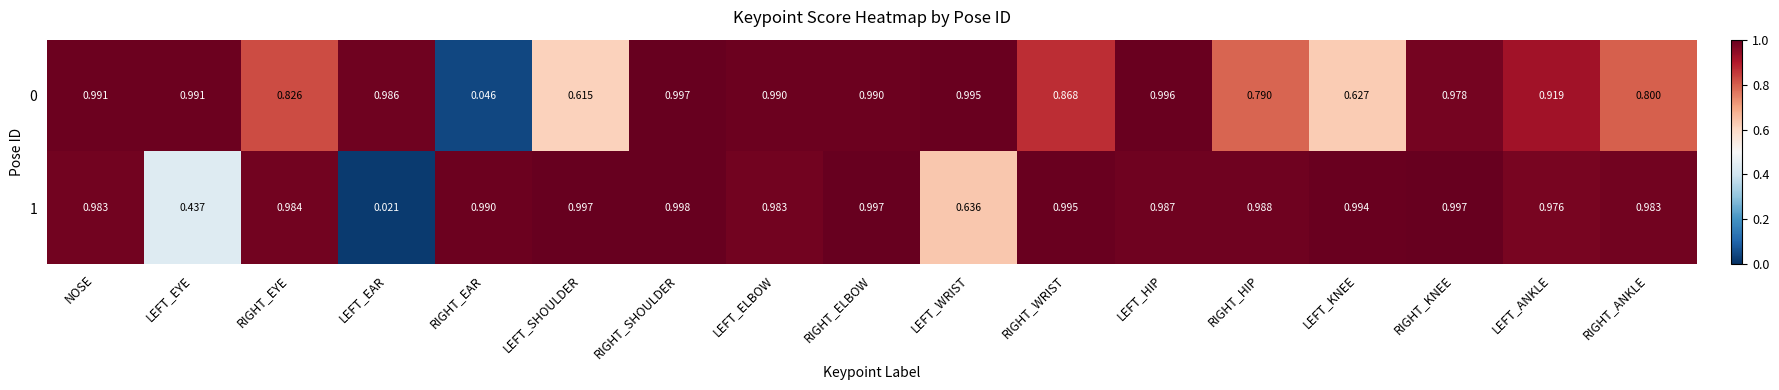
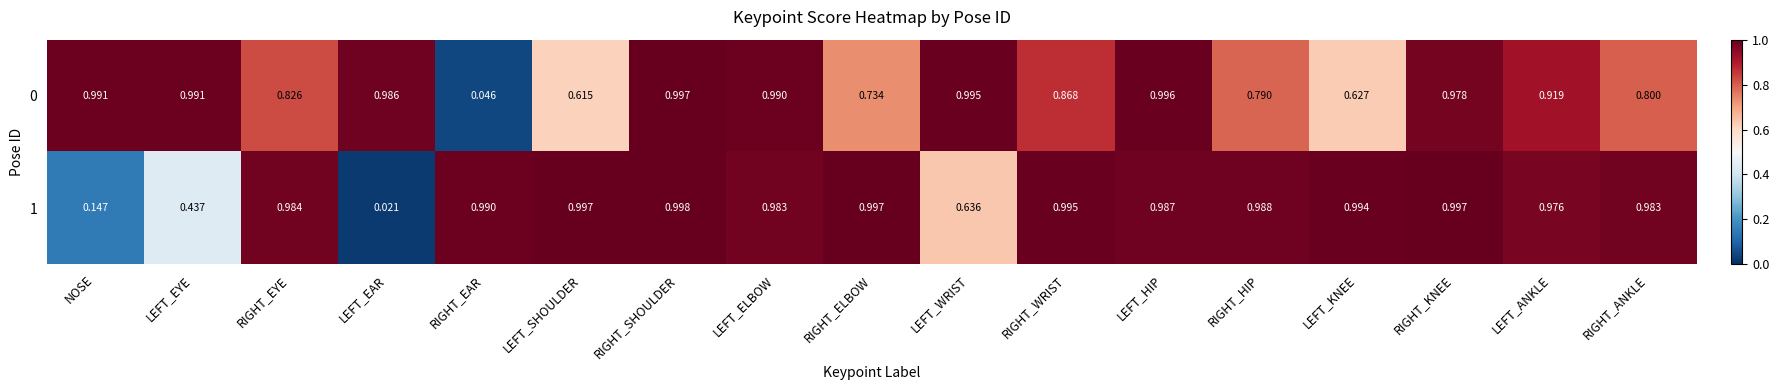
0, RIGHT_ELBOW: 0.990 -> 0.734
1, NOSE: 0.983 -> 0.147
